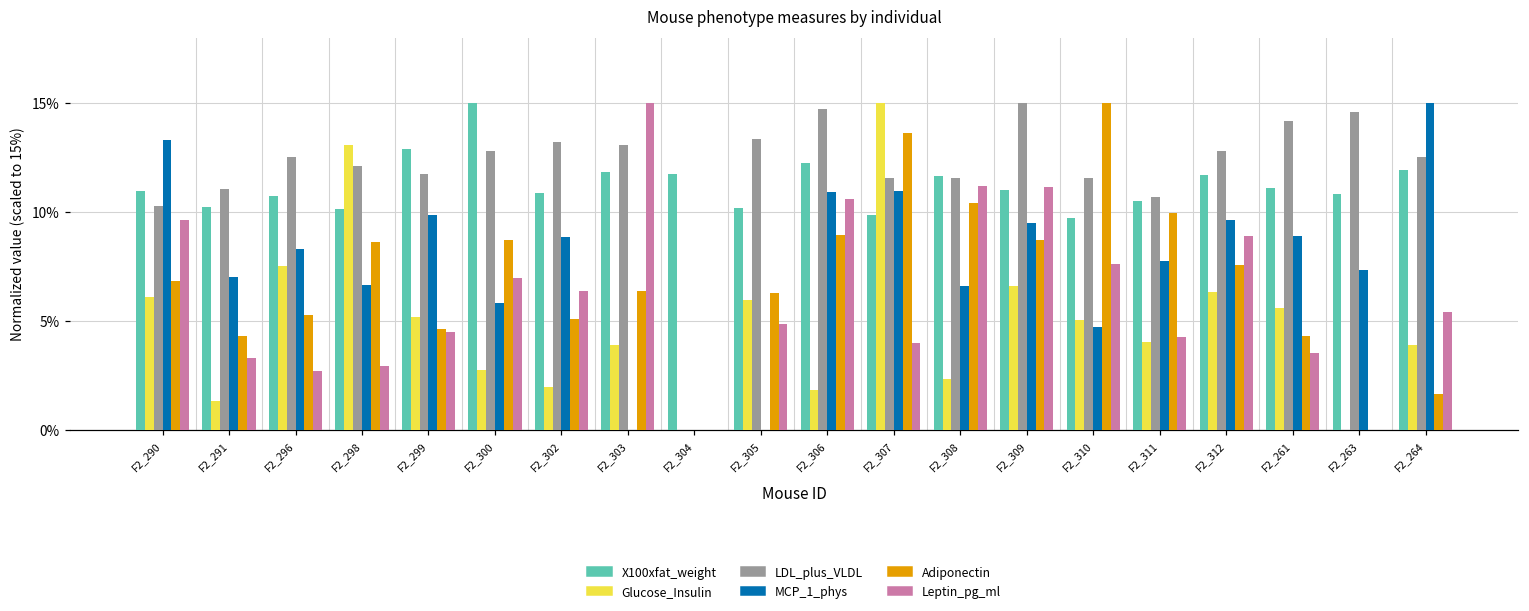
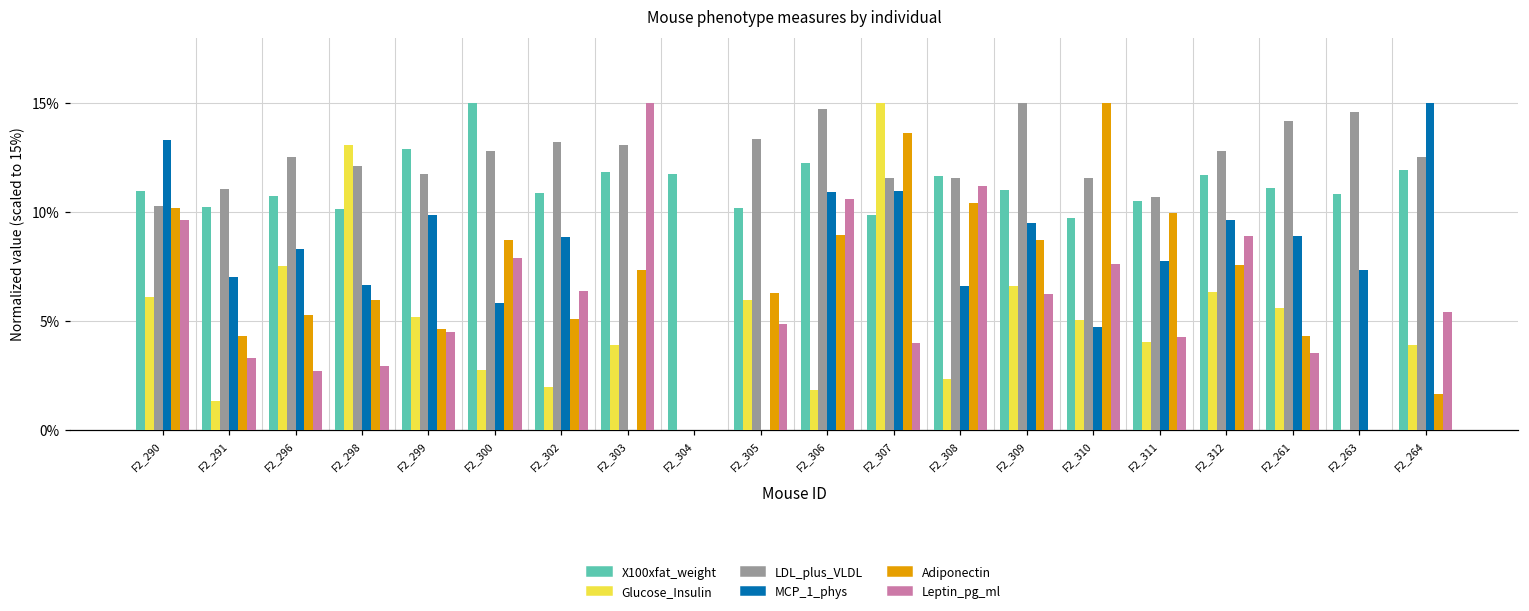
Adiponectin, F2_290: 6.8% -> 10.2%
Adiponectin, F2_298: 8.6% -> 5.9%
Leptin_pg_ml, F2_300: 6.9% -> 7.9%
Adiponectin, F2_303: 6.4% -> 7.3%
Leptin_pg_ml, F2_309: 11.1% -> 6.2%
